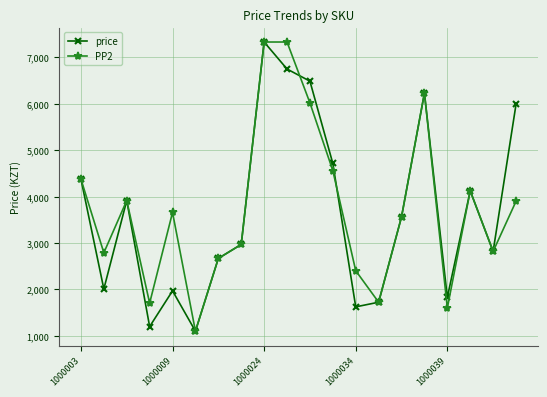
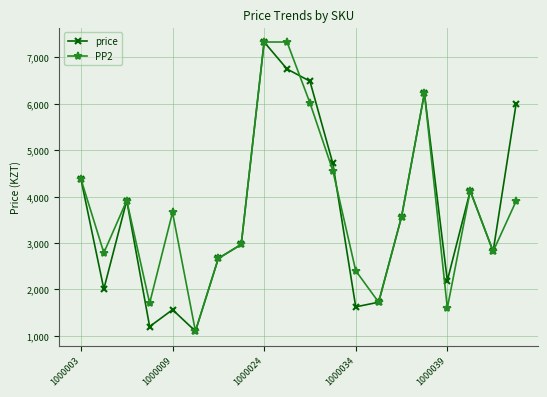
price, 1000009: 2,000 -> 1,600
price, 1000039: 1,800 -> 2,200
